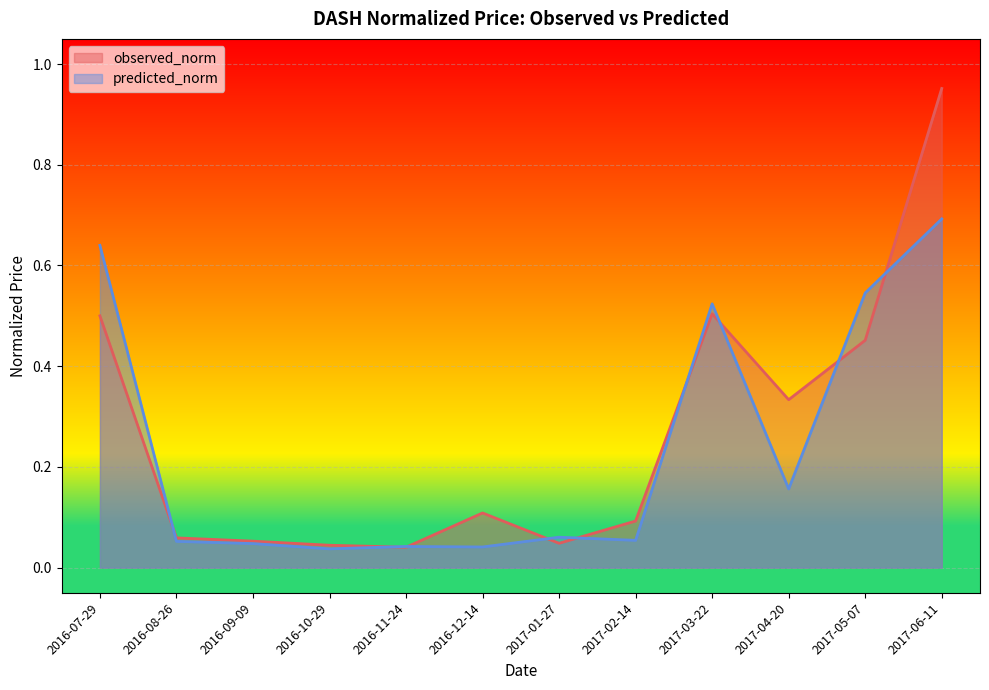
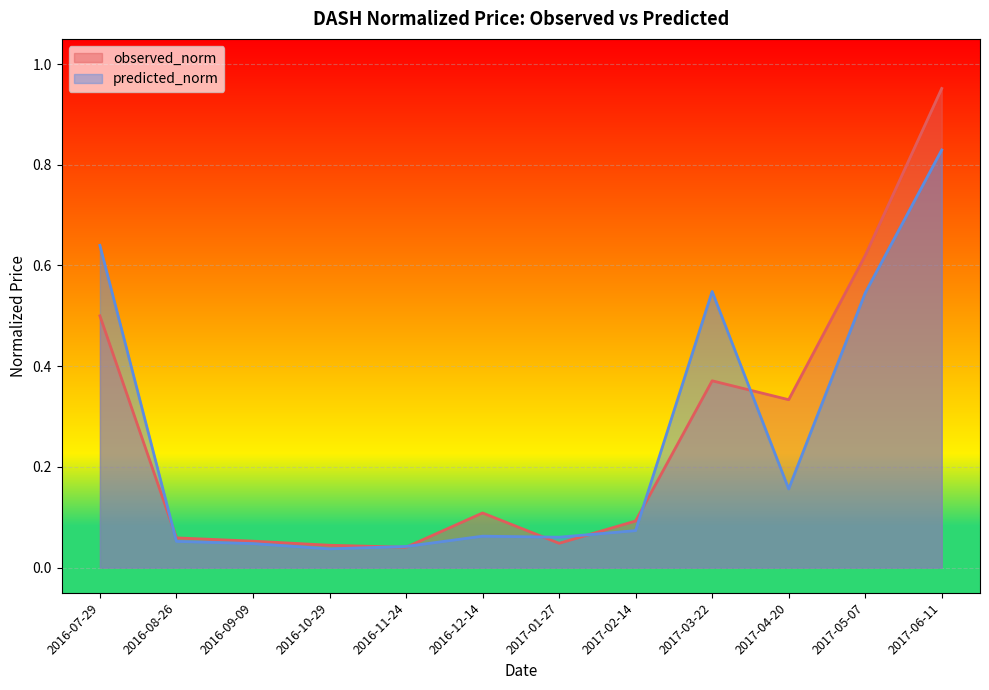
predicted_norm, 2016-12-14: 0.04 -> 0.06
predicted_norm, 2017-02-14: 0.05 -> 0.07
observed_norm, 2017-03-22: 0.50 -> 0.37
predicted_norm, 2017-03-22: 0.52 -> 0.55
observed_norm, 2017-05-07: 0.45 -> 0.62
predicted_norm, 2017-06-11: 0.69 -> 0.83
